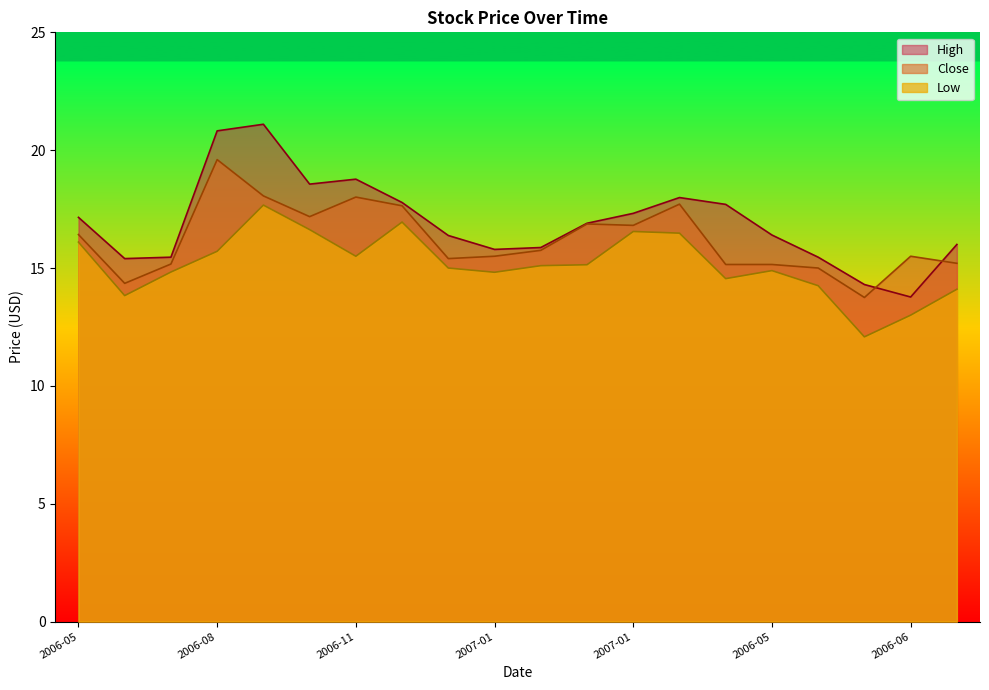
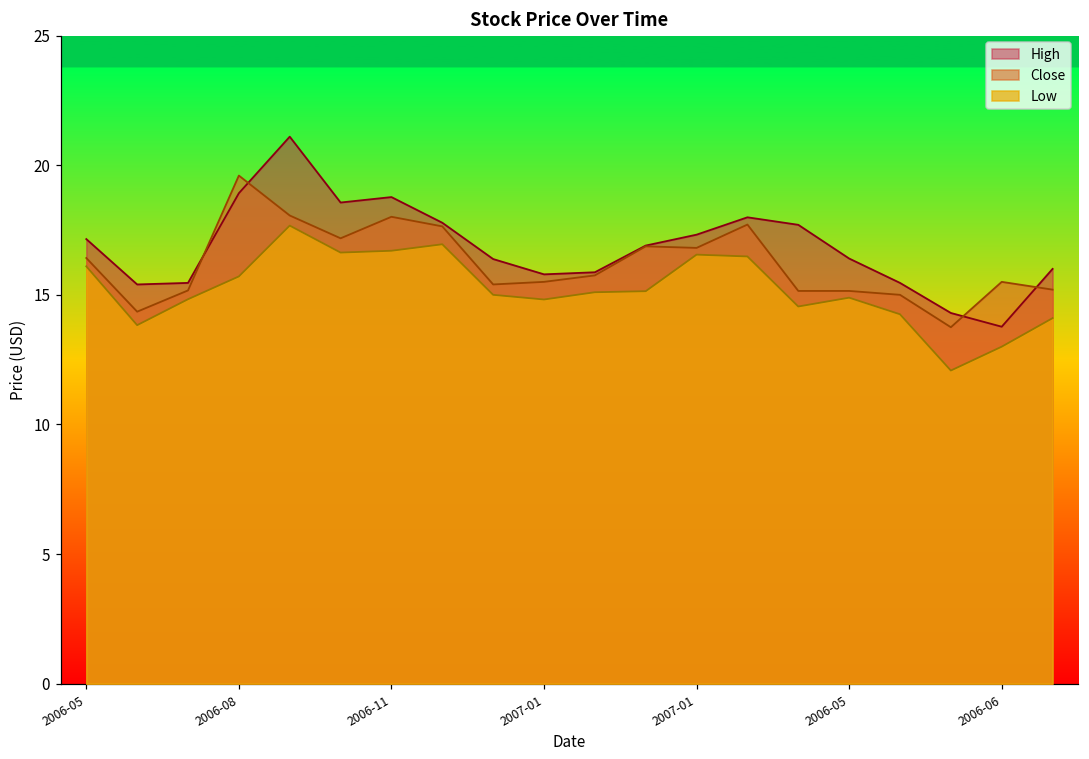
High, 2006-08: 20.8 -> 18.9
Low, 2006-11: 15.5 -> 16.7
